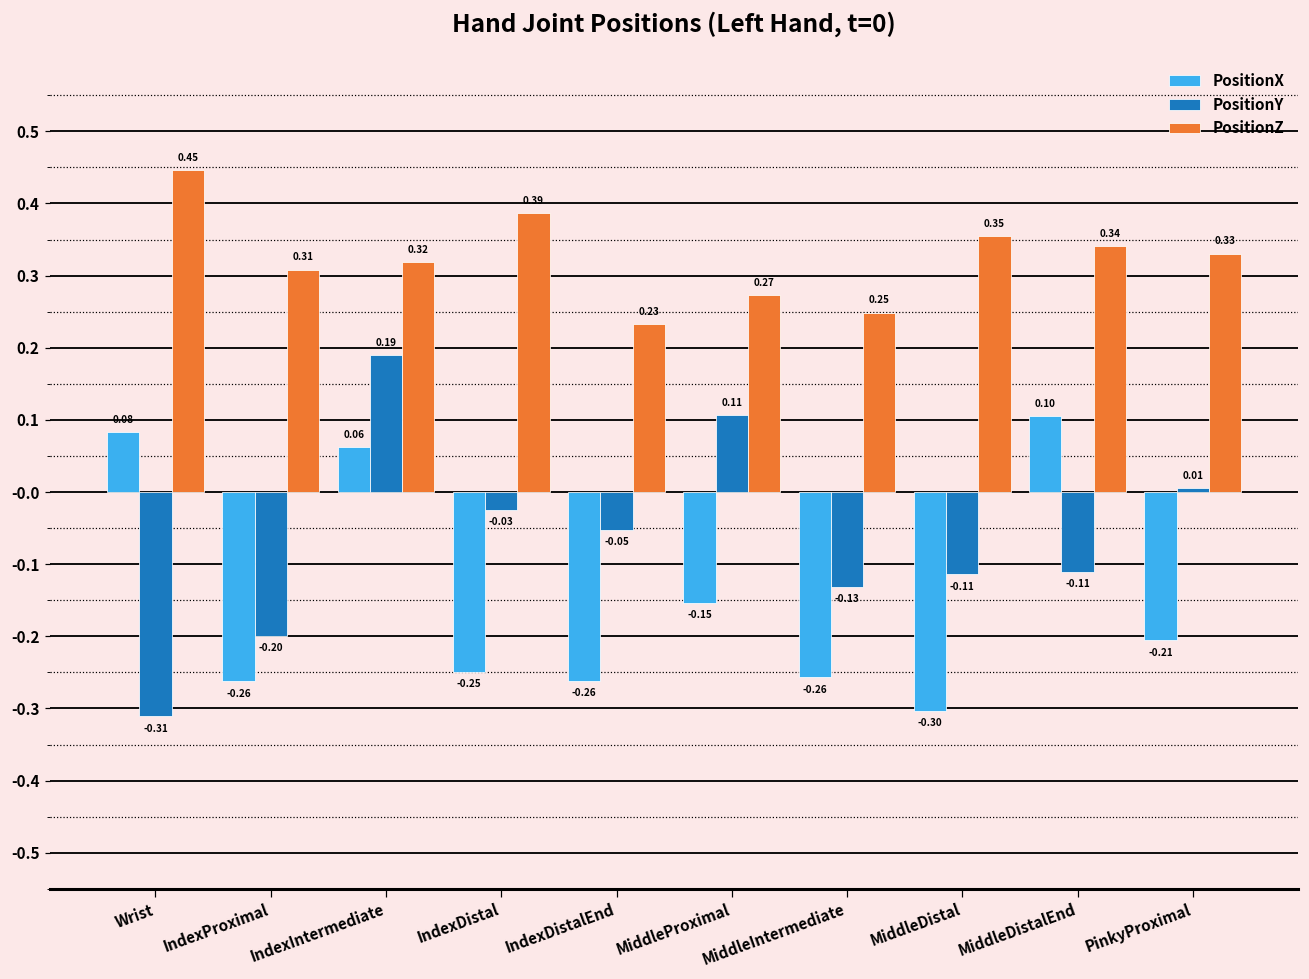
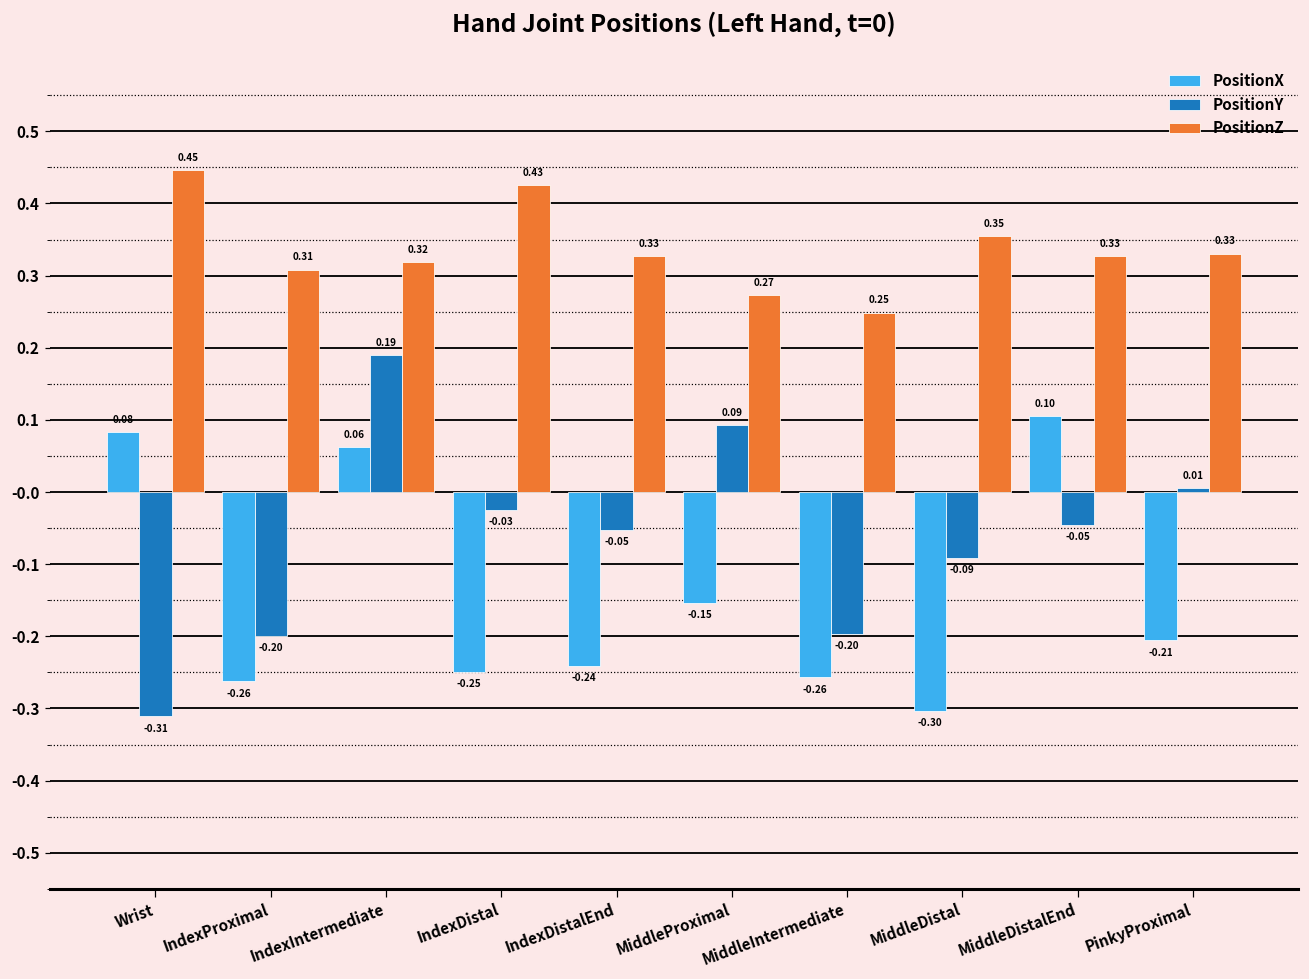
PositionZ, IndexDistal: 0.39 -> 0.43
PositionX, IndexDistalEnd: -0.26 -> -0.24
PositionZ, IndexDistalEnd: 0.23 -> 0.33
PositionY, MiddleProximal: 0.11 -> 0.09
PositionY, MiddleIntermediate: -0.13 -> -0.20
PositionY, MiddleDistal: -0.11 -> -0.09
PositionY, MiddleDistalEnd: -0.11 -> -0.05
PositionZ, MiddleDistalEnd: 0.34 -> 0.33
